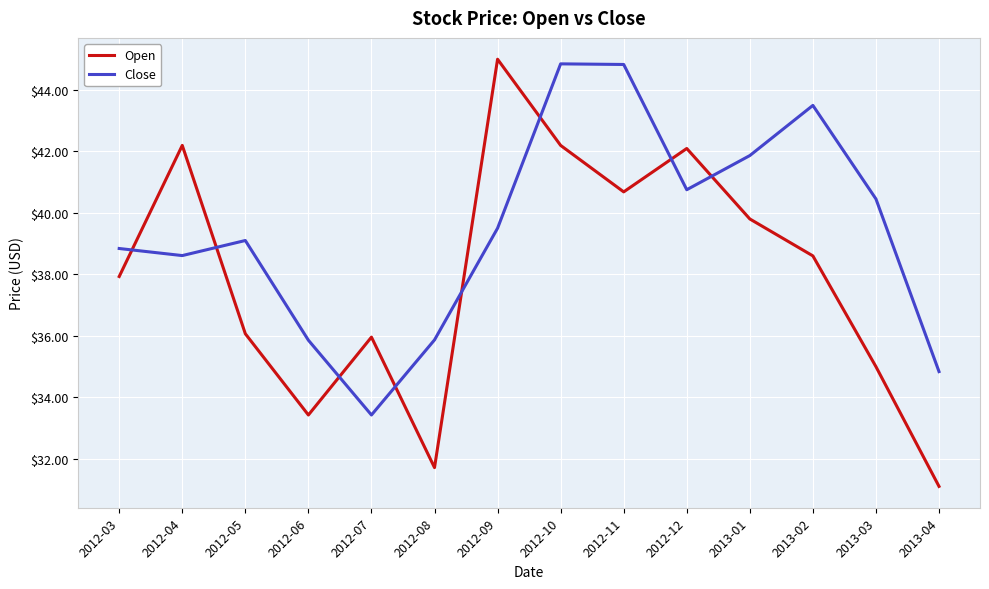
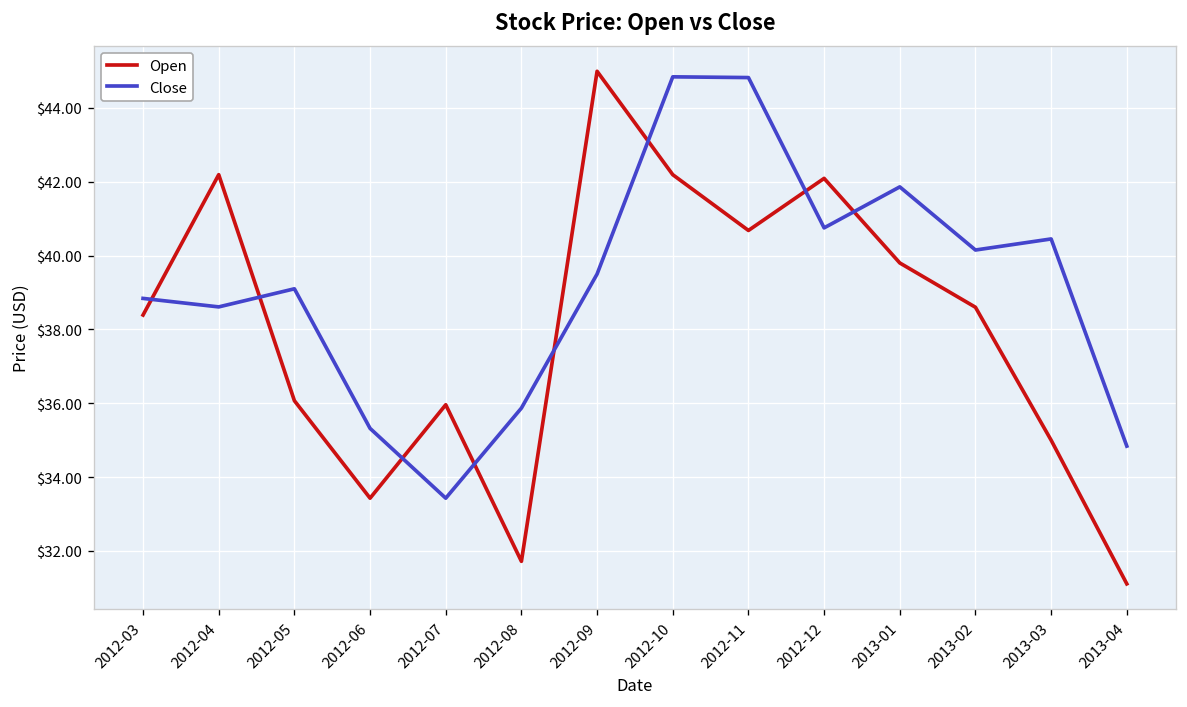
Open, 2012-03: $37.9 -> $38.4
Close, 2012-06: $35.9 -> $35.3
Close, 2013-02: $43.5 -> $40.2
